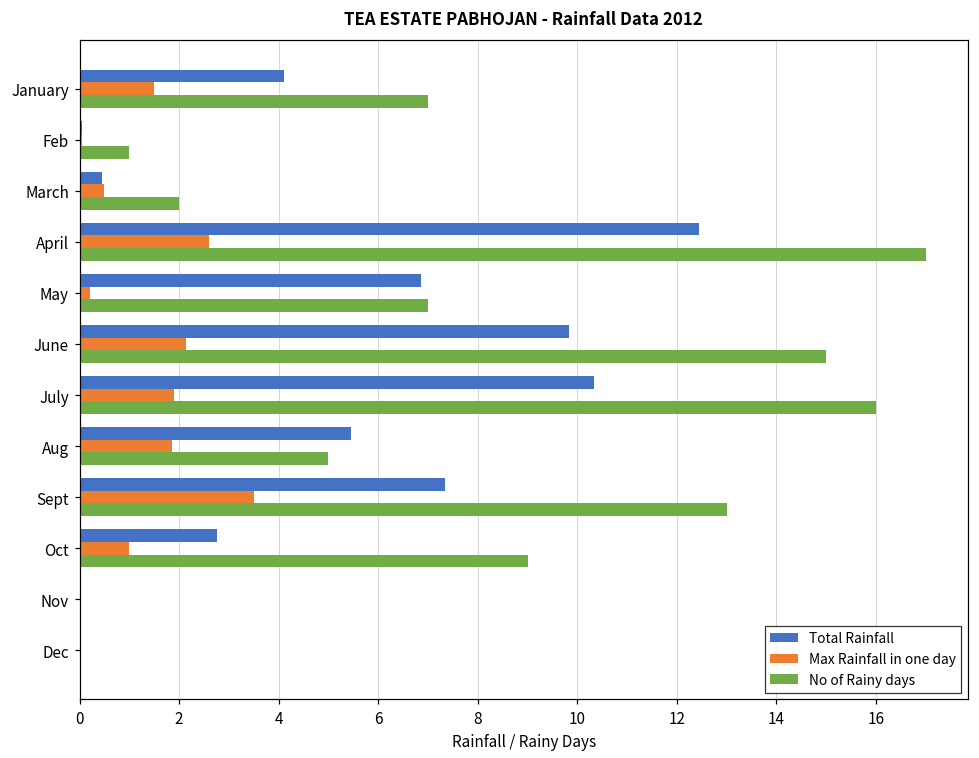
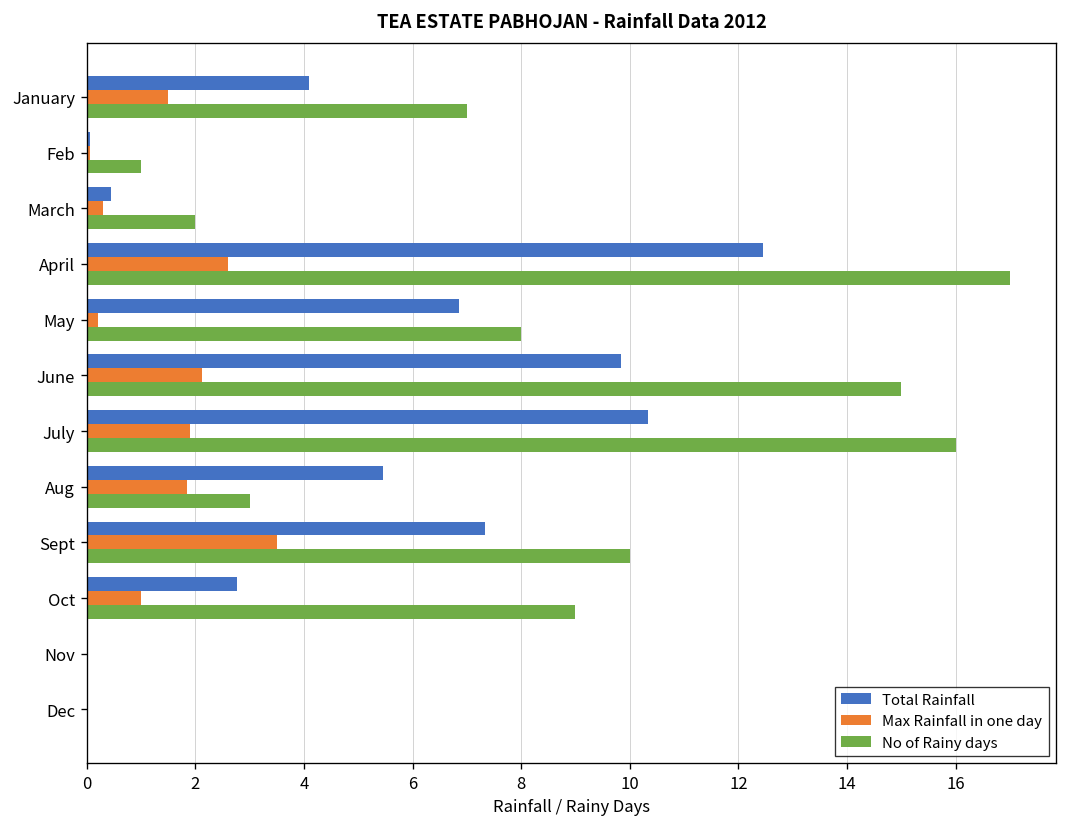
Max Rainfall in one day, March: 0.5 -> 0.3
No of Rainy days, May: 7 -> 8
No of Rainy days, Aug: 5 -> 3
No of Rainy days, Sept: 13 -> 10
